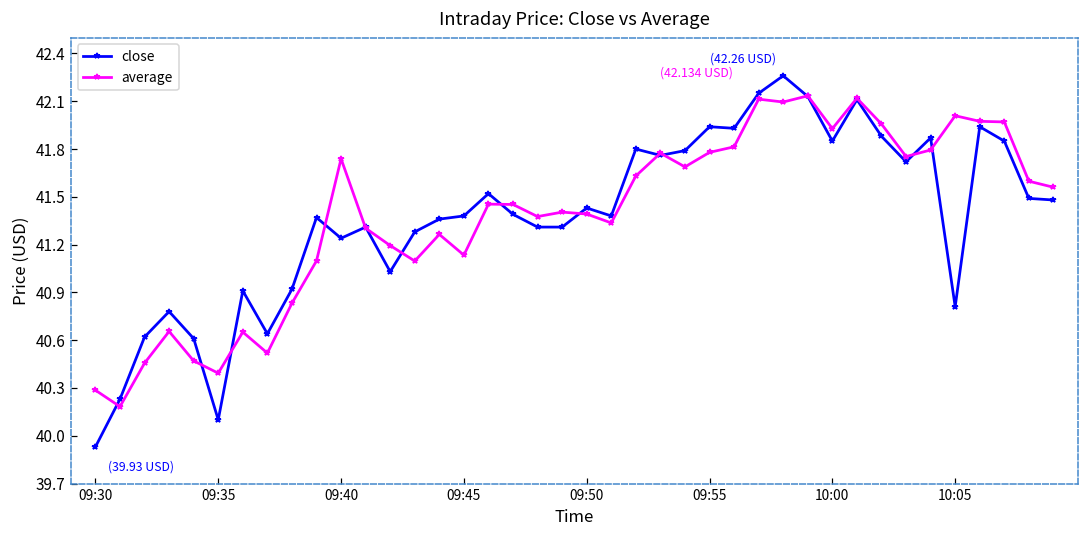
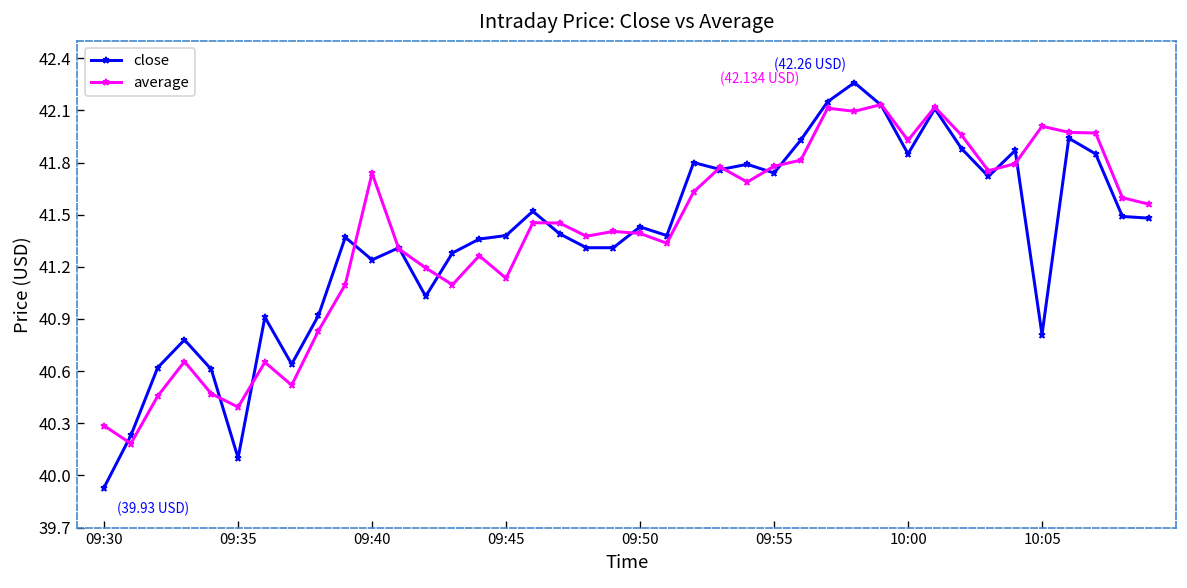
close, 09:55: 41.94 -> 41.74
